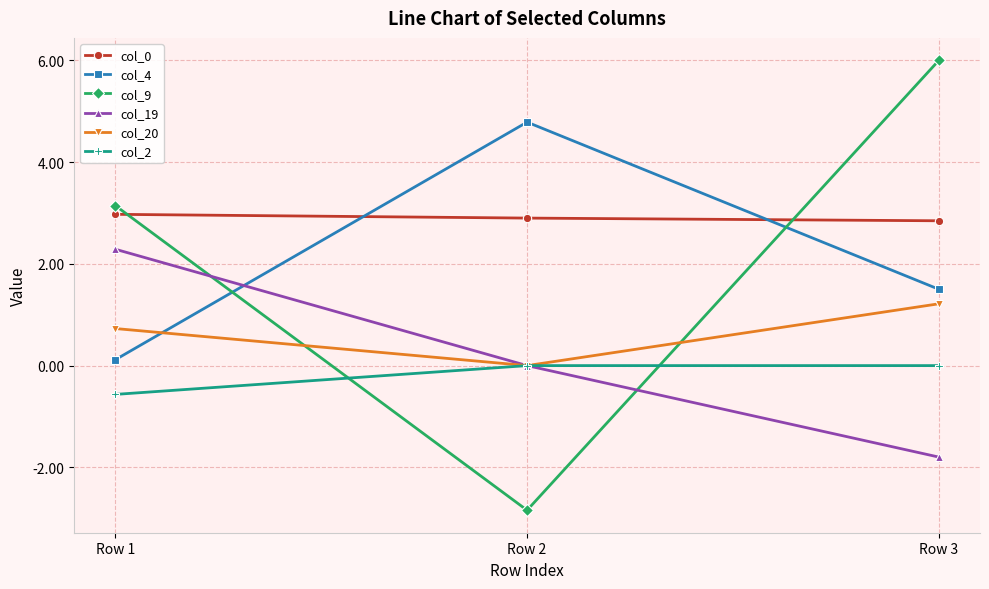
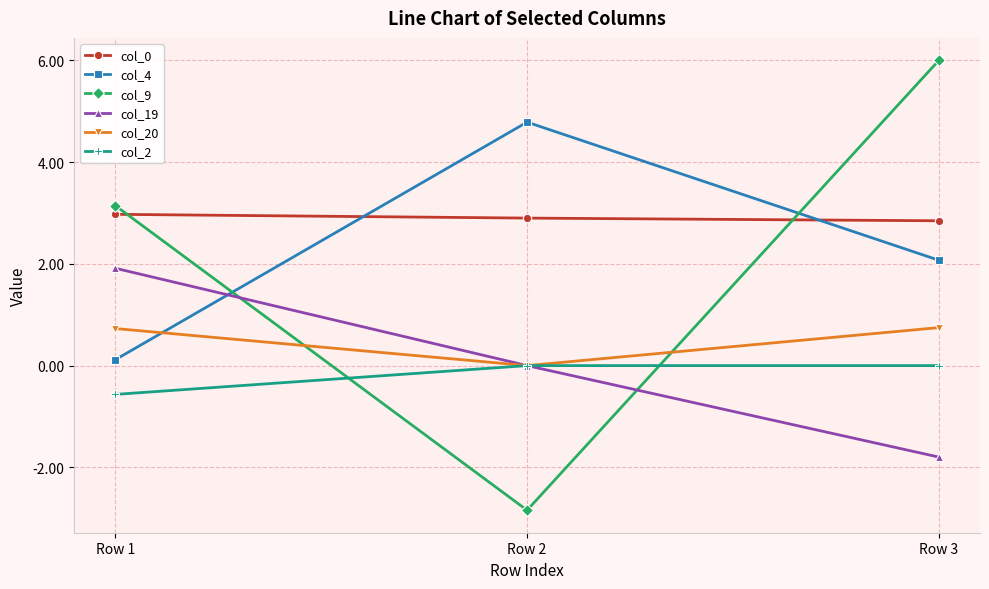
col_19, Row 1: 2.3 -> 1.9
col_4, Row 3: 1.5 -> 2.1
col_20, Row 3: 1.2 -> 0.7
